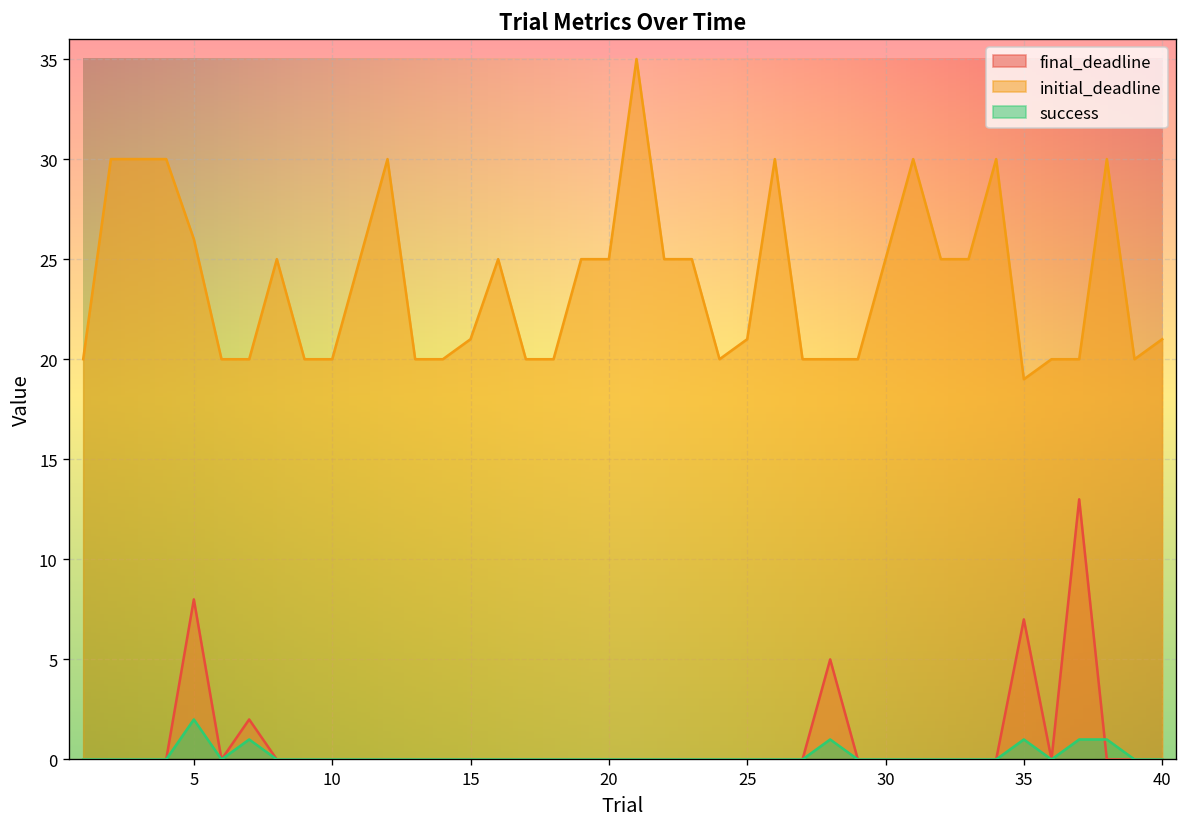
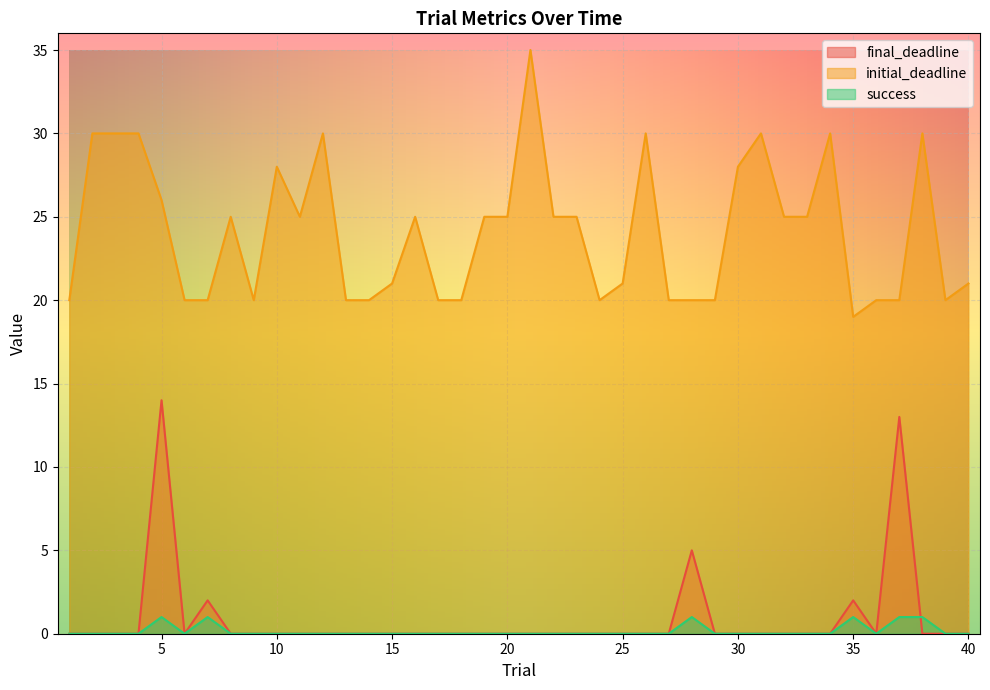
final_deadline, 5: 8 -> 14
success, 5: 2 -> 1
initial_deadline, 10: 20 -> 28
initial_deadline, 30: 25 -> 28
final_deadline, 35: 7 -> 2
